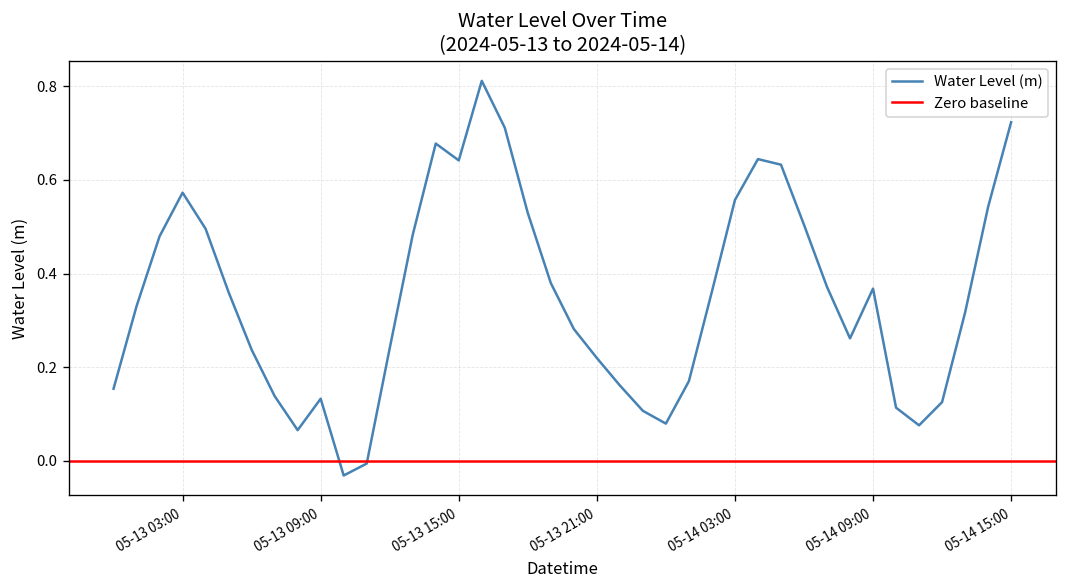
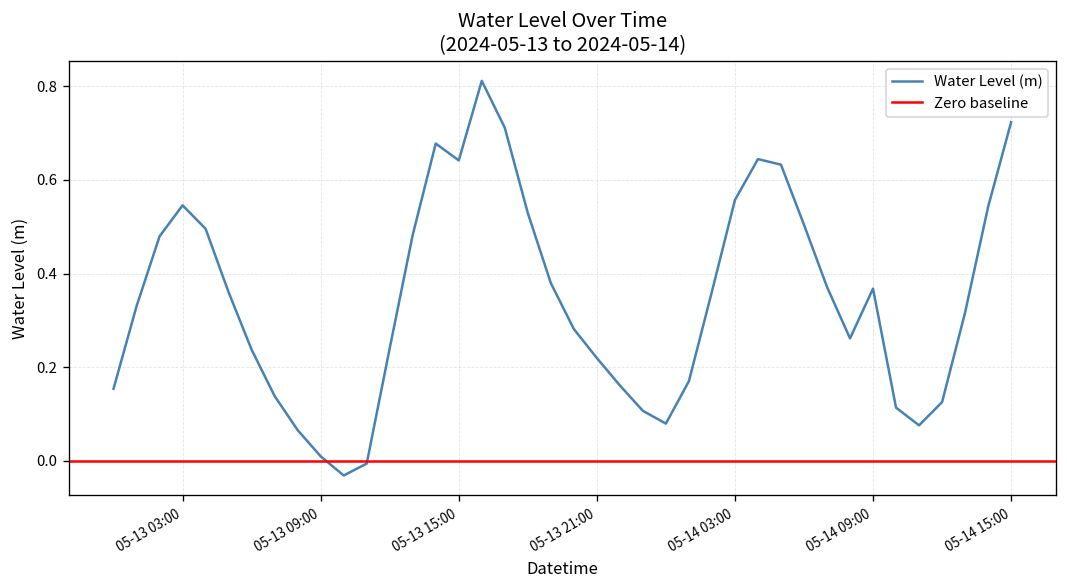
05-13 03:00: 0.57 -> 0.55
05-13 09:00: 0.13 -> 0.01
